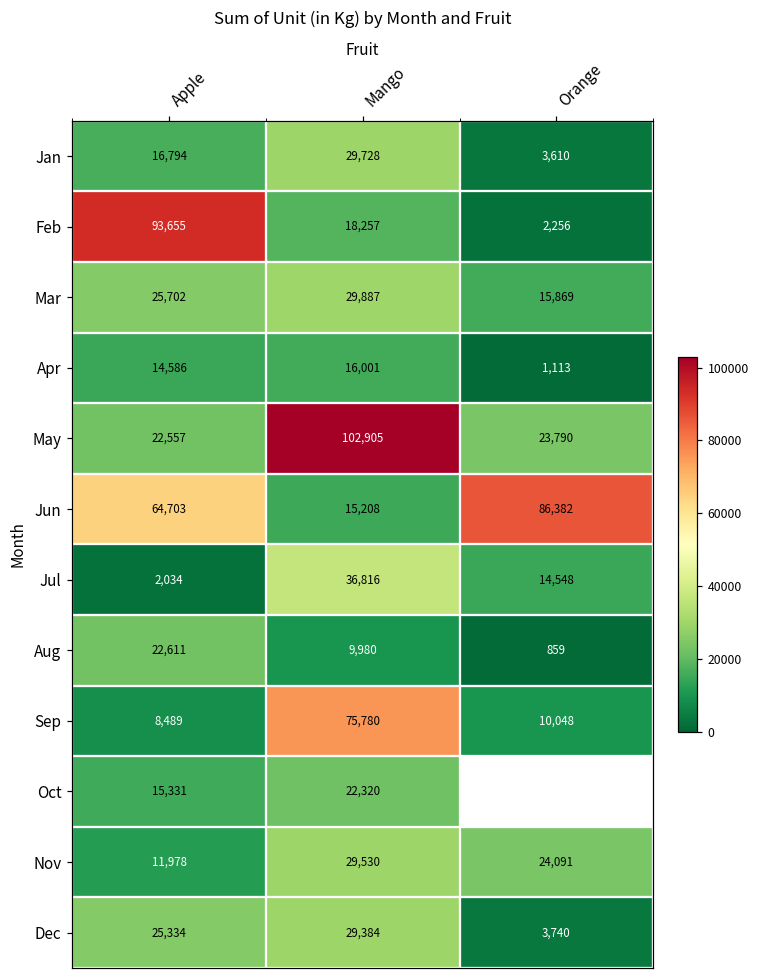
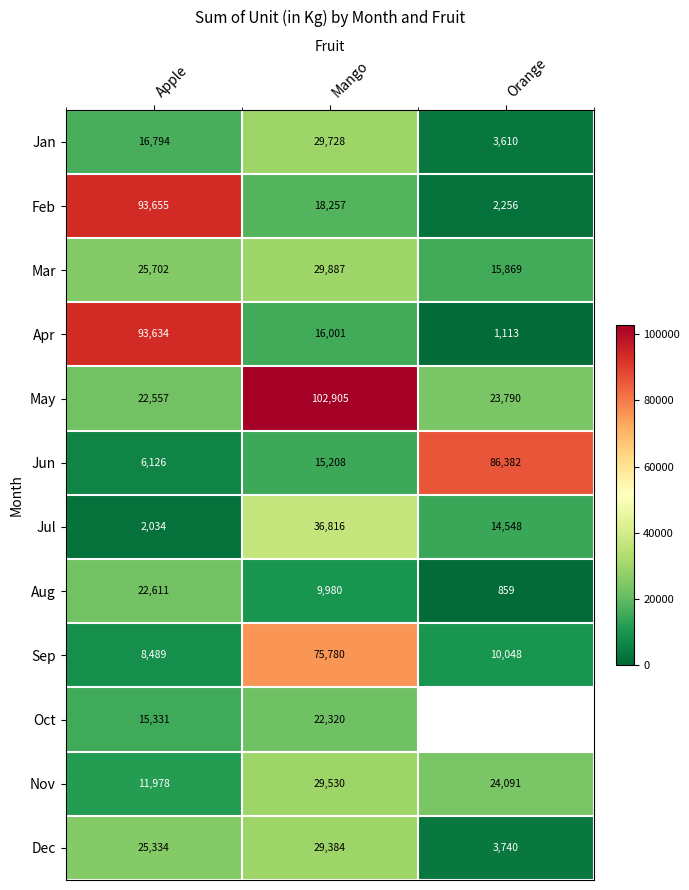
Apr, Apple: 14,586 -> 93,634
Jun, Apple: 64,703 -> 6,126
